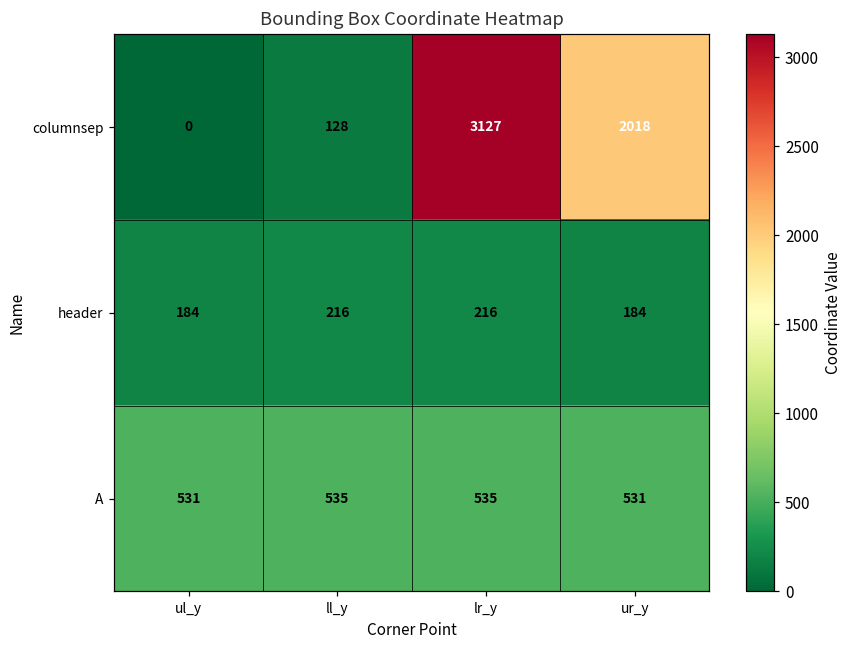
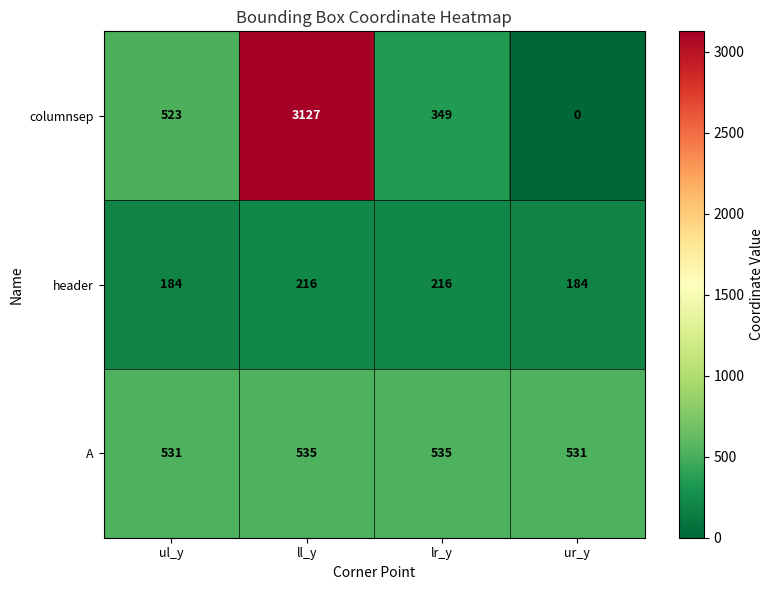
columnsep, ul_y: 0 -> 523
columnsep, ll_y: 128 -> 3127
columnsep, lr_y: 3127 -> 349
columnsep, ur_y: 2018 -> 0
